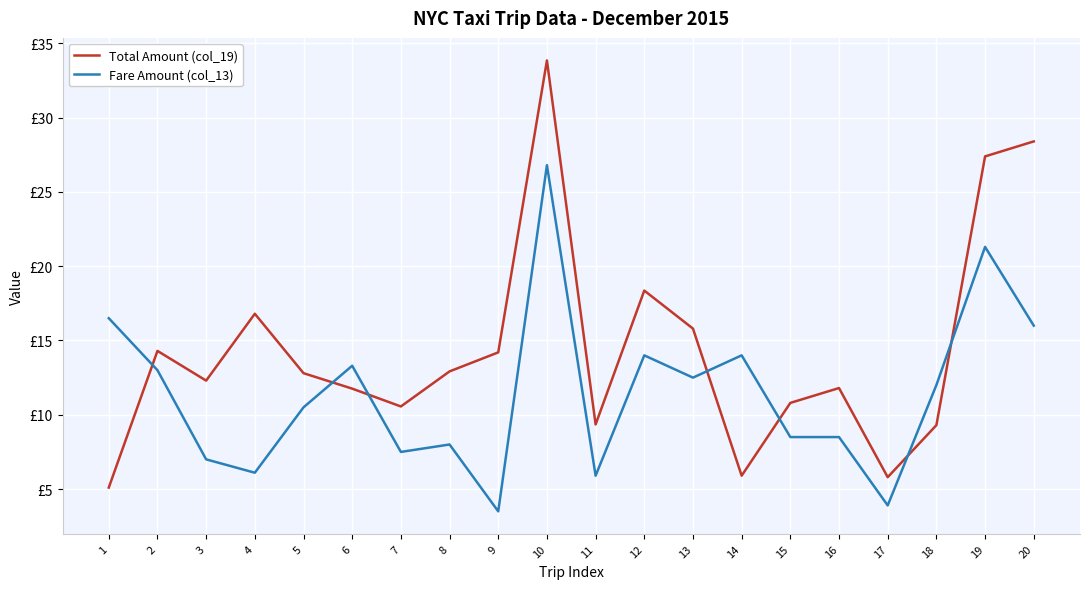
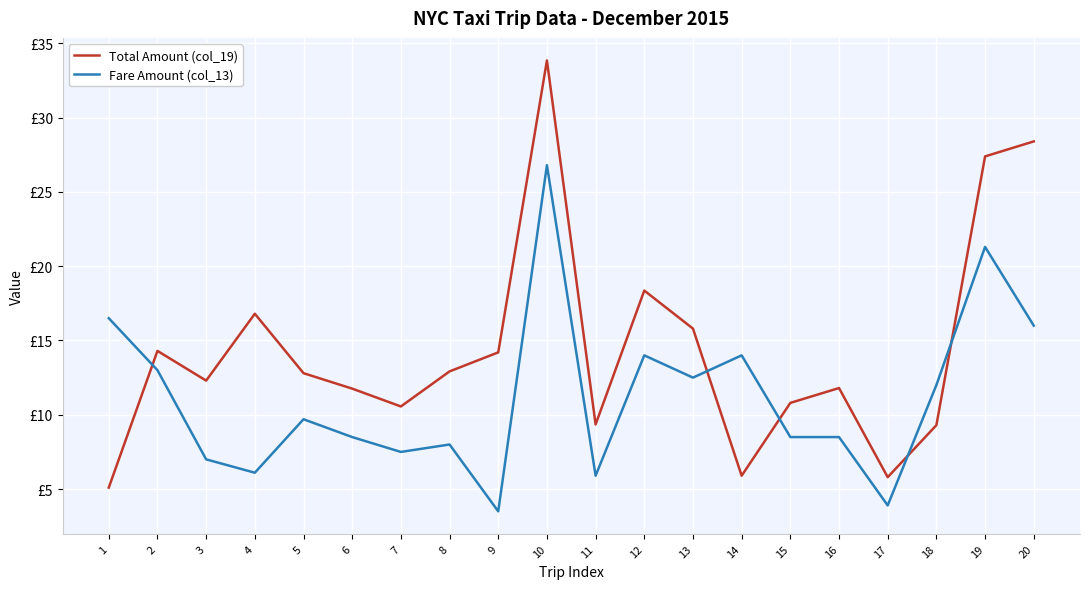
Fare Amount (col_13), 5: £10.5 -> £9.7
Fare Amount (col_13), 6: £13.3 -> £8.5
